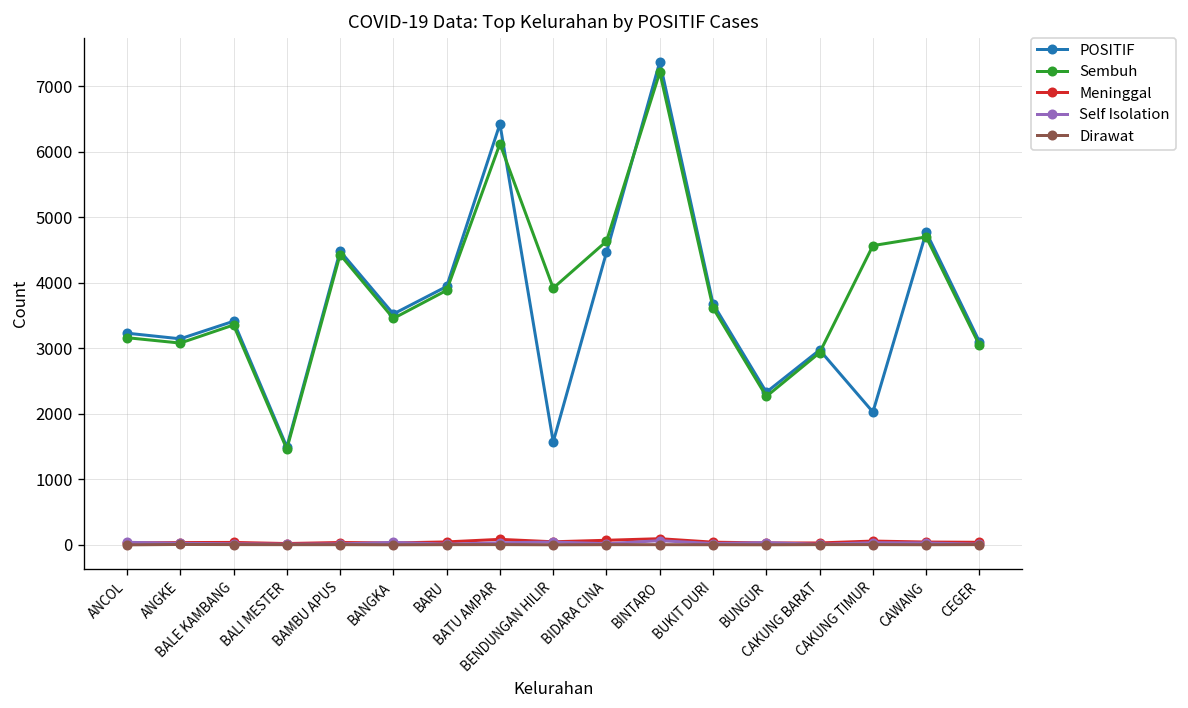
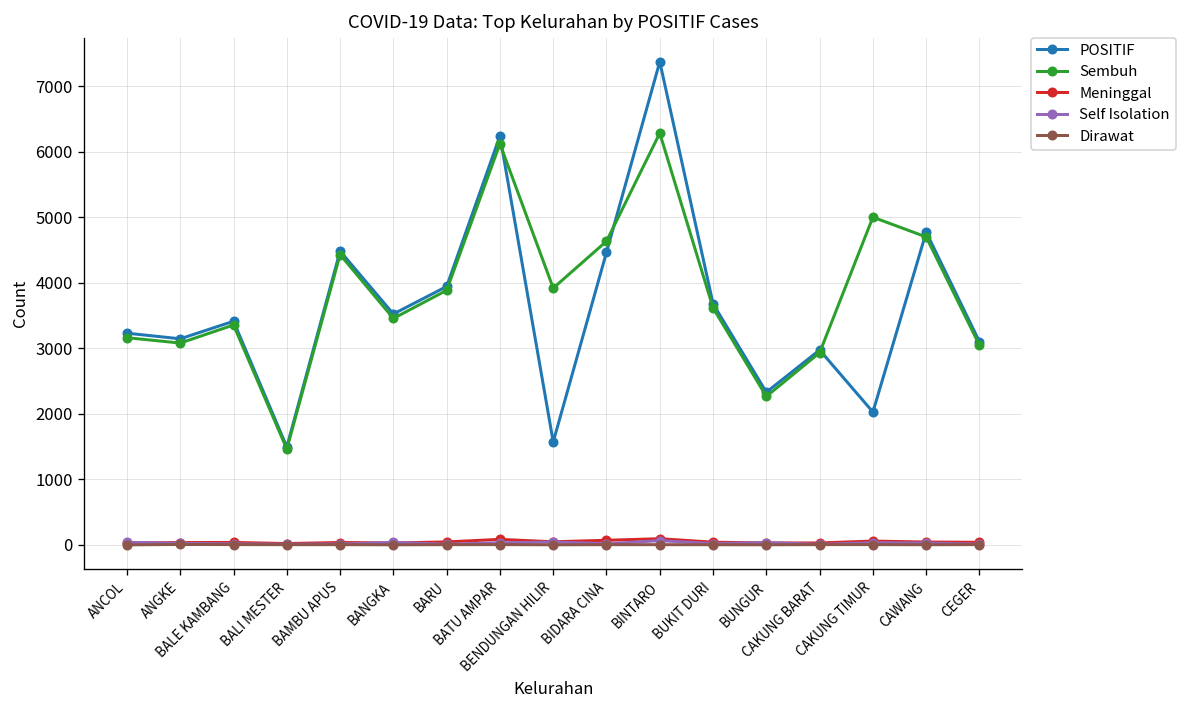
POSITIF, BATU AMPAR: 6400 -> 6200
Sembuh, BINTARO: 7200 -> 6300
Sembuh, CAKUNG TIMUR: 4600 -> 5000
